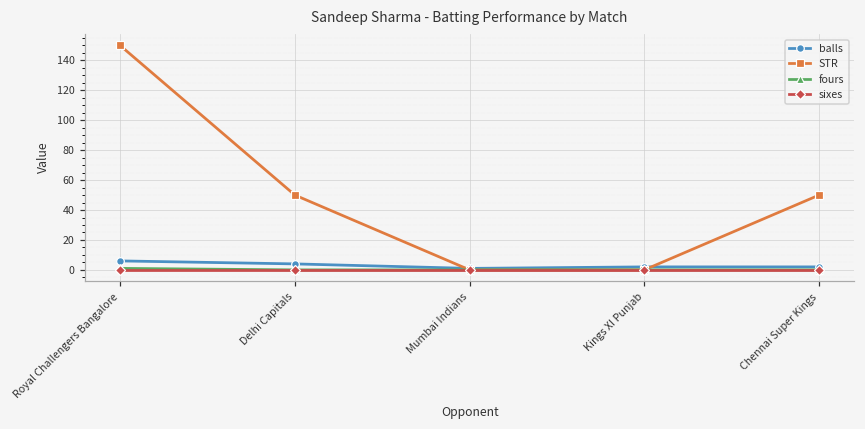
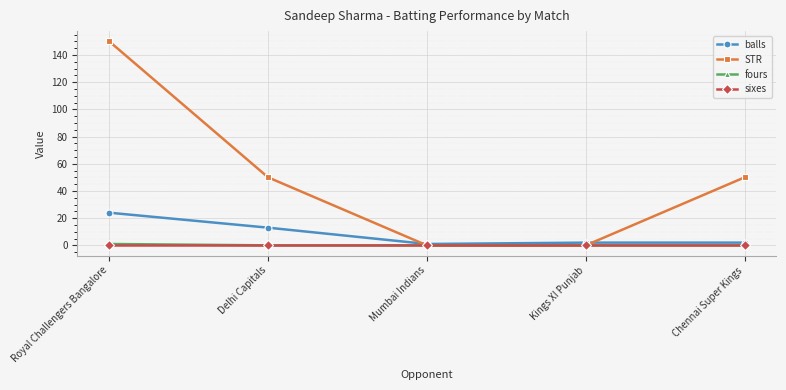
balls, Royal Challengers Bangalore: 6 -> 24
balls, Delhi Capitals: 4 -> 13
